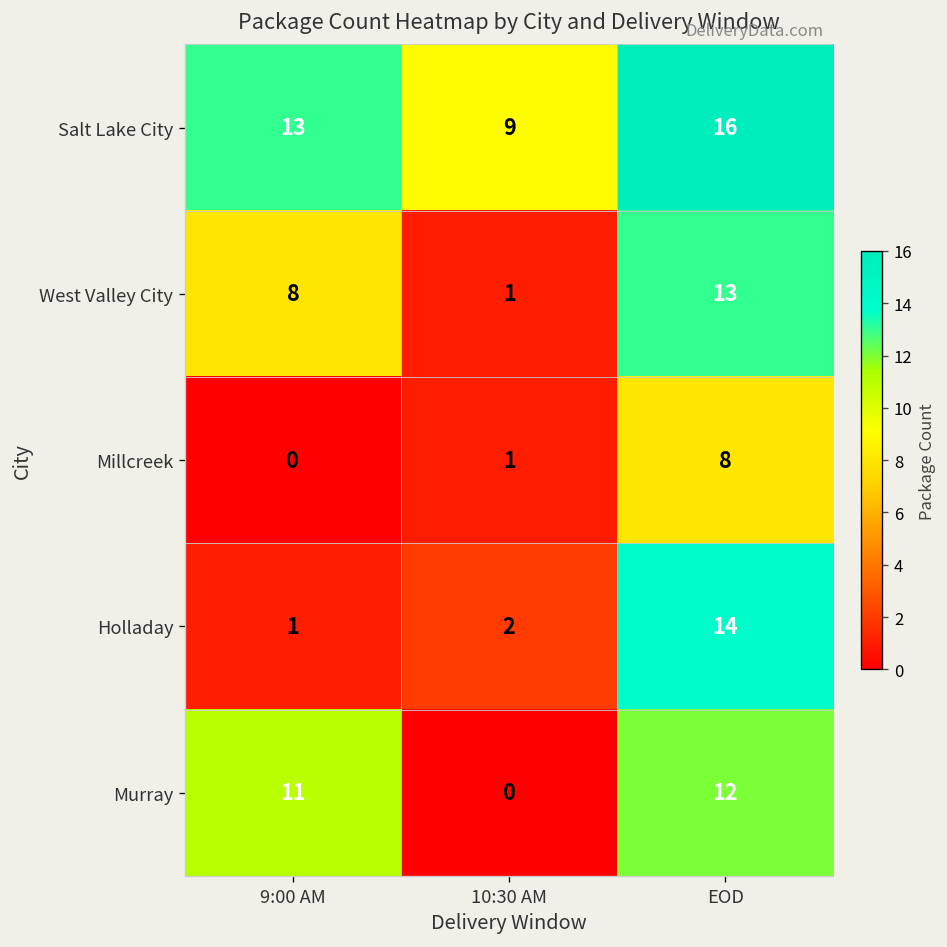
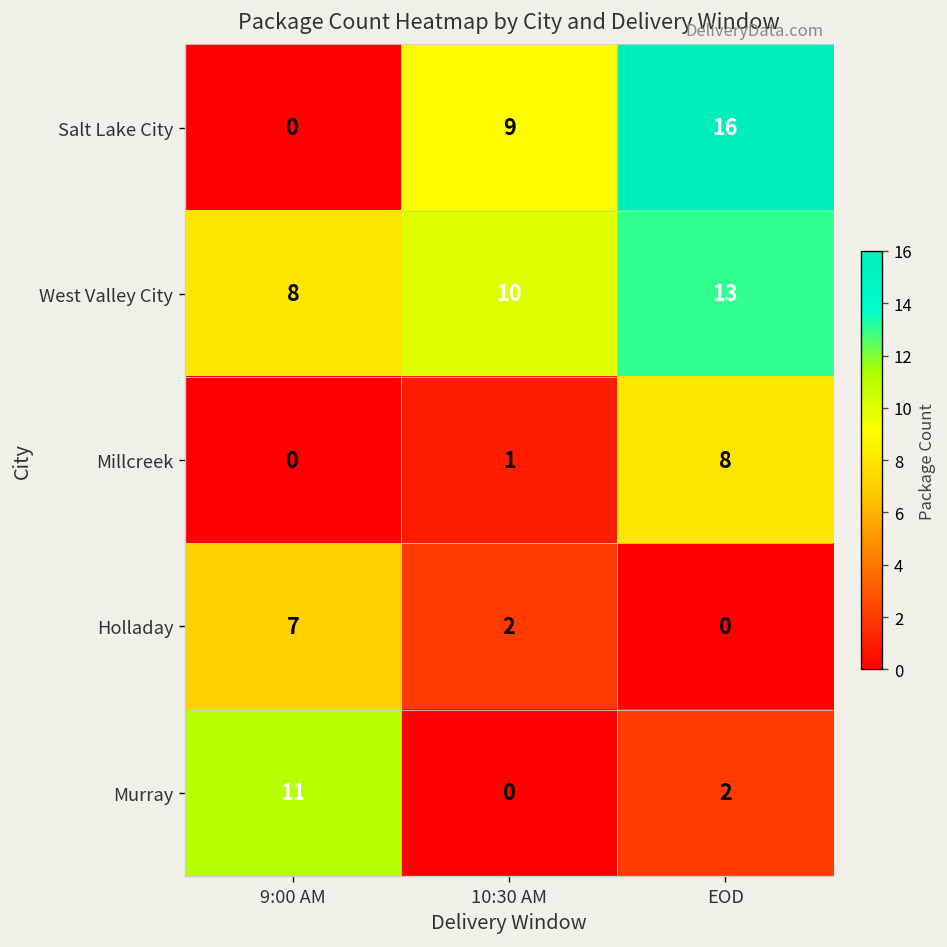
Salt Lake City, 9:00 AM: 13 -> 0
West Valley City, 10:30 AM: 1 -> 10
Holladay, 9:00 AM: 1 -> 7
Holladay, EOD: 14 -> 0
Murray, EOD: 12 -> 2
